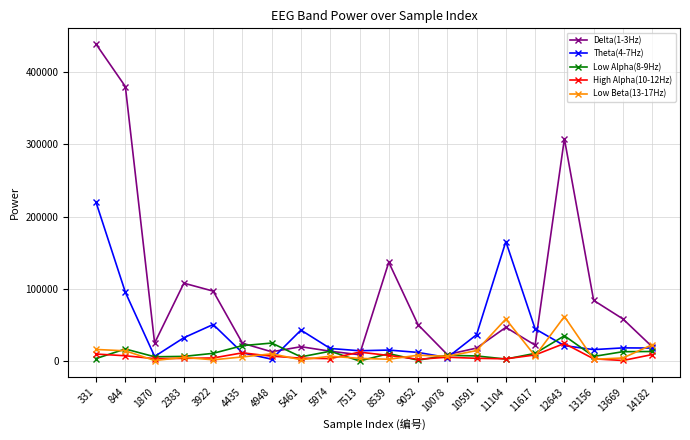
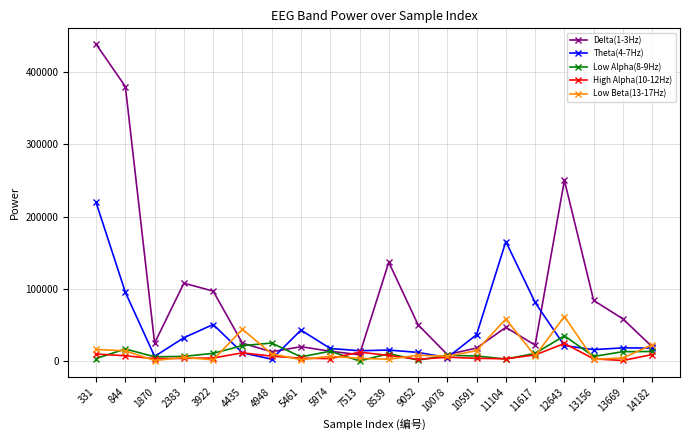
Low Beta(13-17Hz), 4435: 10000 -> 40000
Theta(4-7Hz), 11617: 40000 -> 80000
Delta(1-3Hz), 12643: 310000 -> 250000
